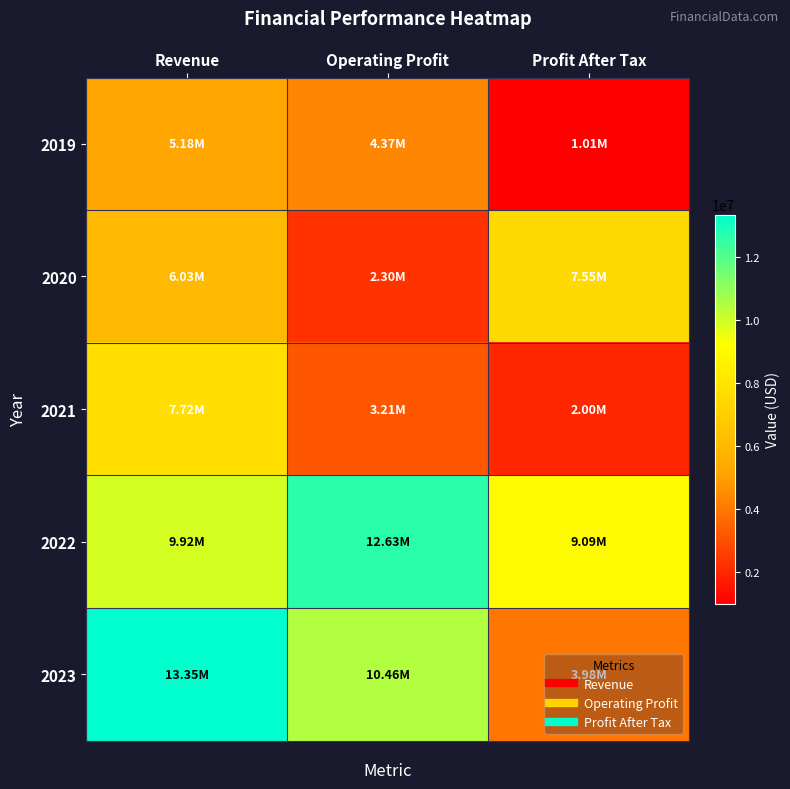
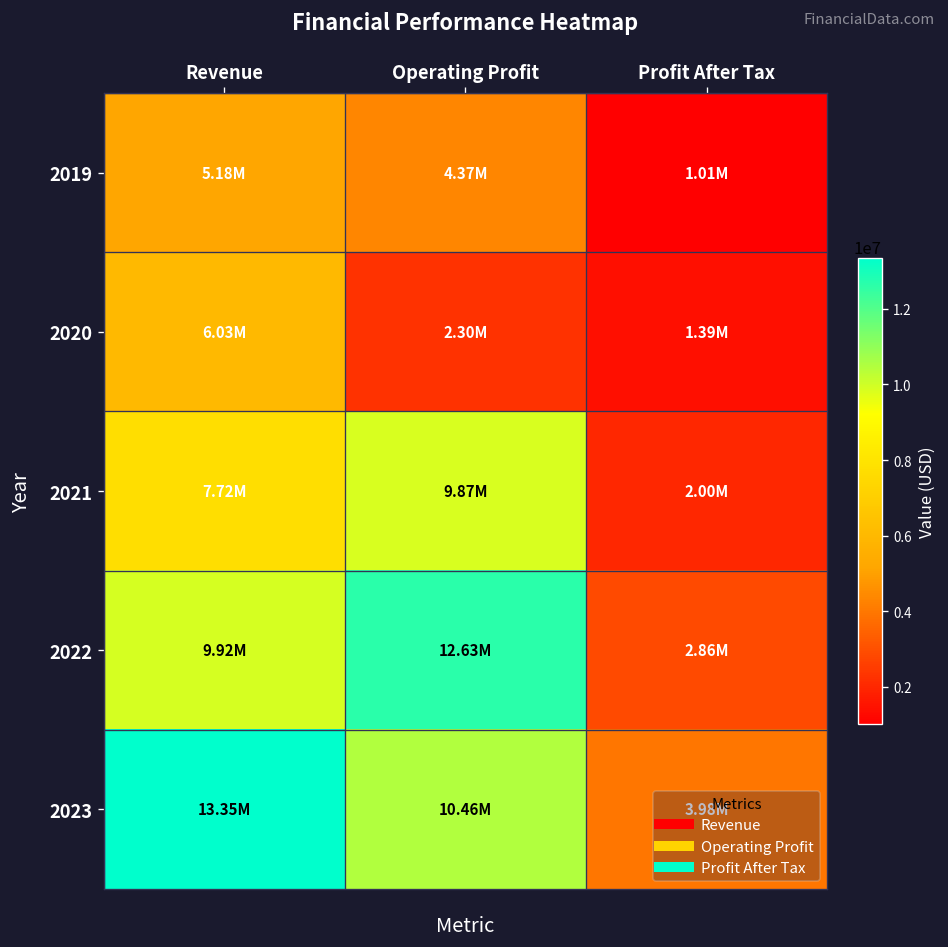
2020, Profit After Tax: 7.55M -> 1.39M
2021, Operating Profit: 3.21M -> 9.87M
2022, Profit After Tax: 9.09M -> 2.86M
